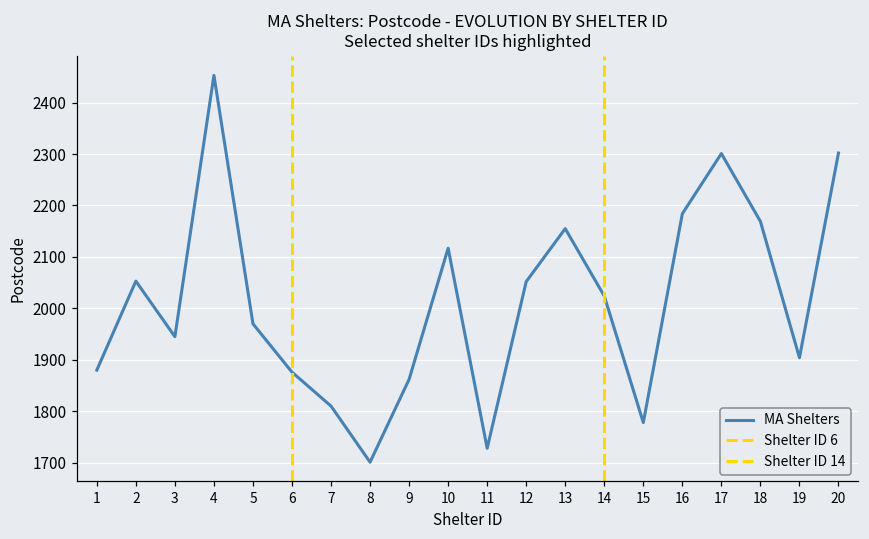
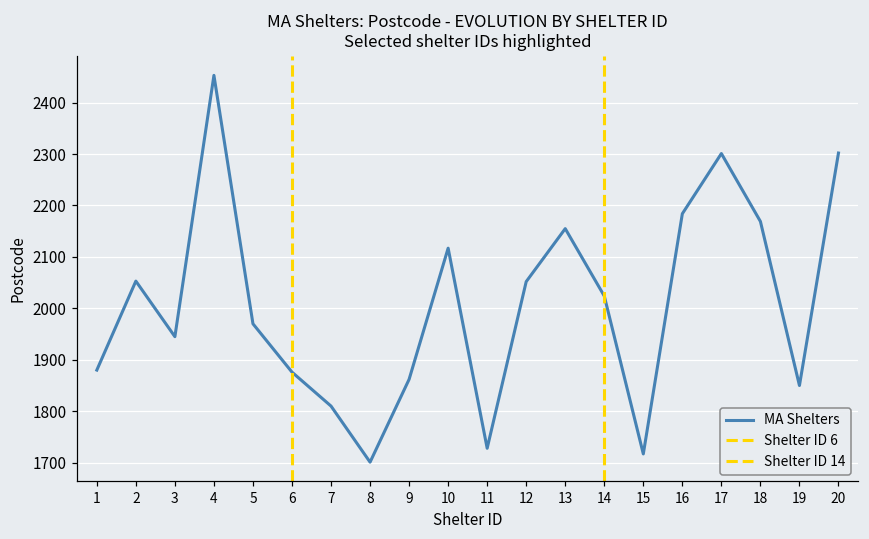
15: 1780 -> 1720
19: 1900 -> 1850
